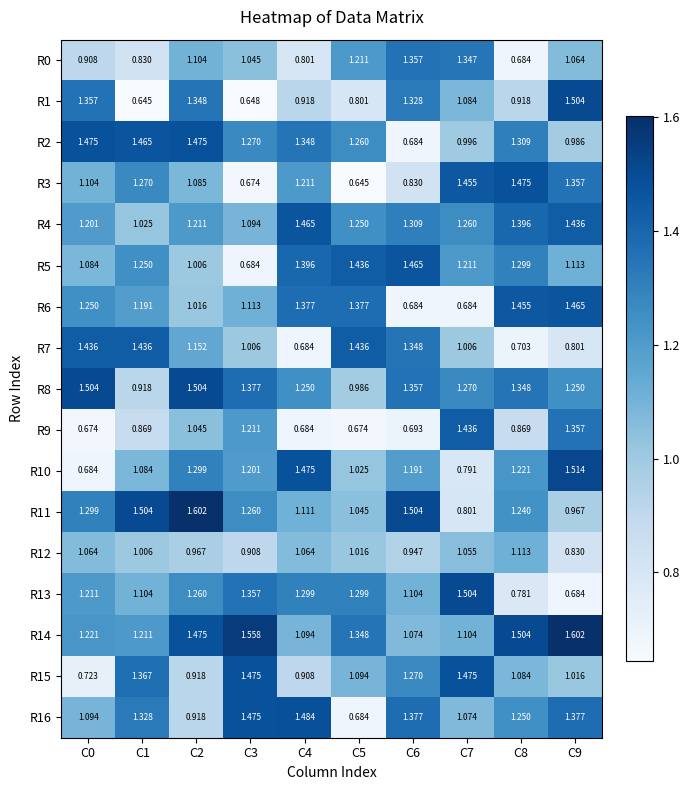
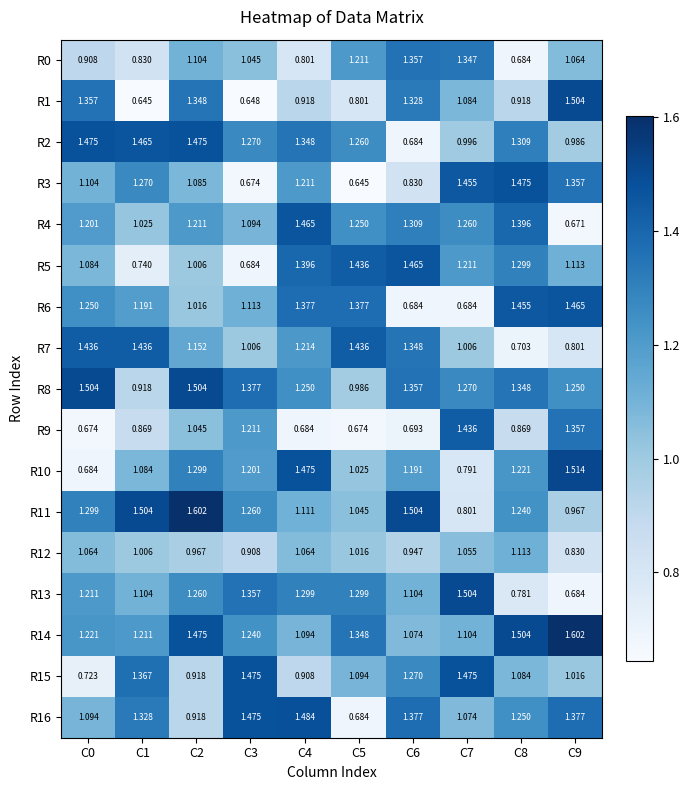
R4, C9: 1.436 -> 0.671
R5, C1: 1.250 -> 0.740
R7, C4: 0.684 -> 1.214
R14, C3: 1.558 -> 1.240
